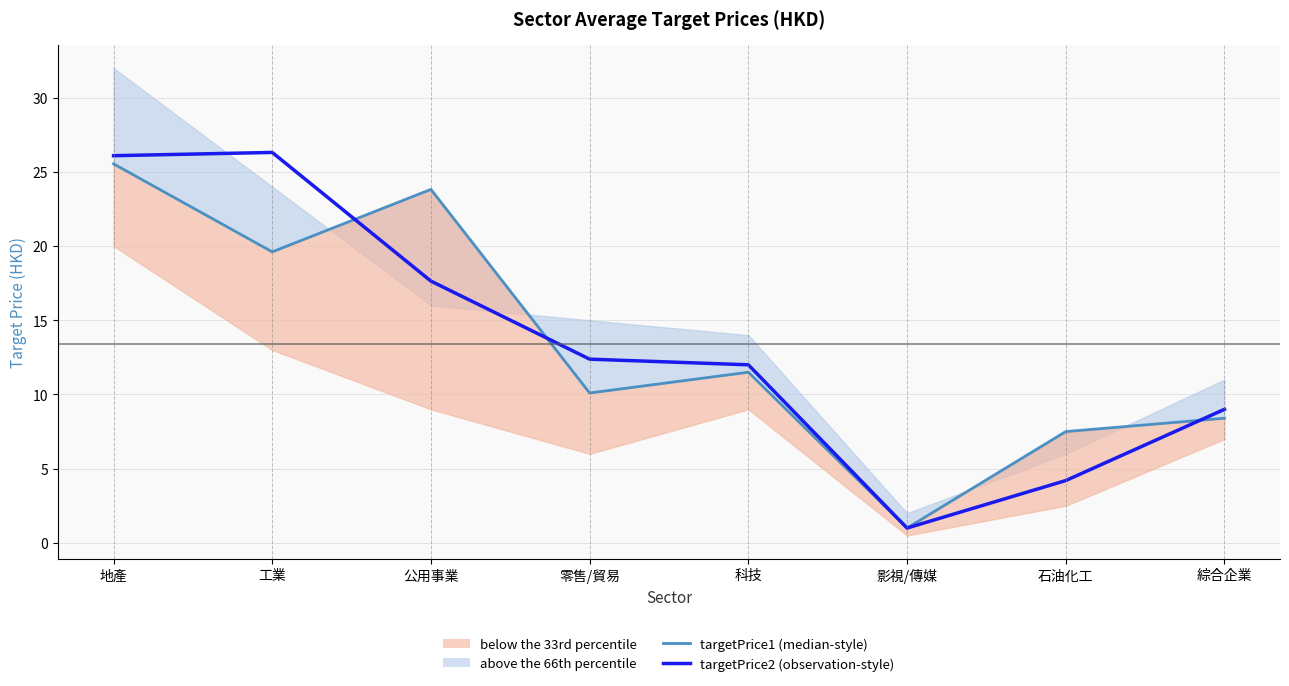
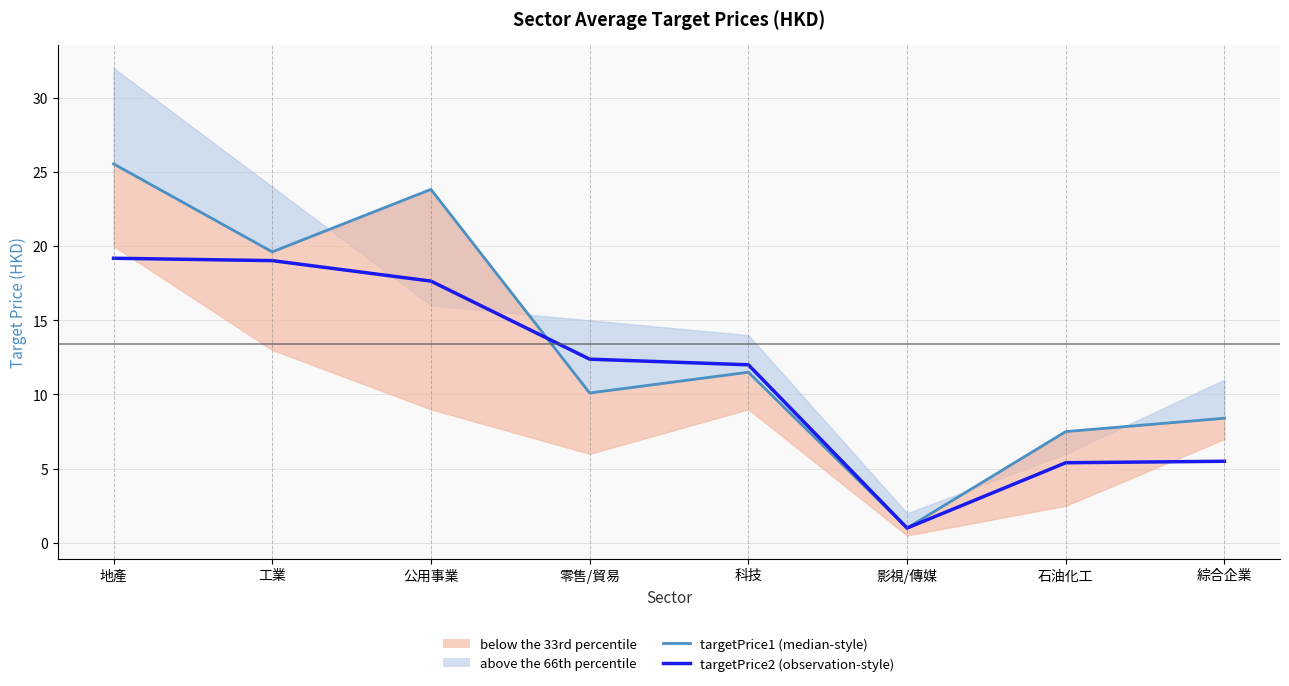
targetPrice2 (observation-style), 地產: 26.1 -> 19.2
targetPrice2 (observation-style), 工業: 26.3 -> 19.0
targetPrice2 (observation-style), 石油化工: 4.2 -> 5.4
targetPrice2 (observation-style), 綜合企業: 9.0 -> 5.5
